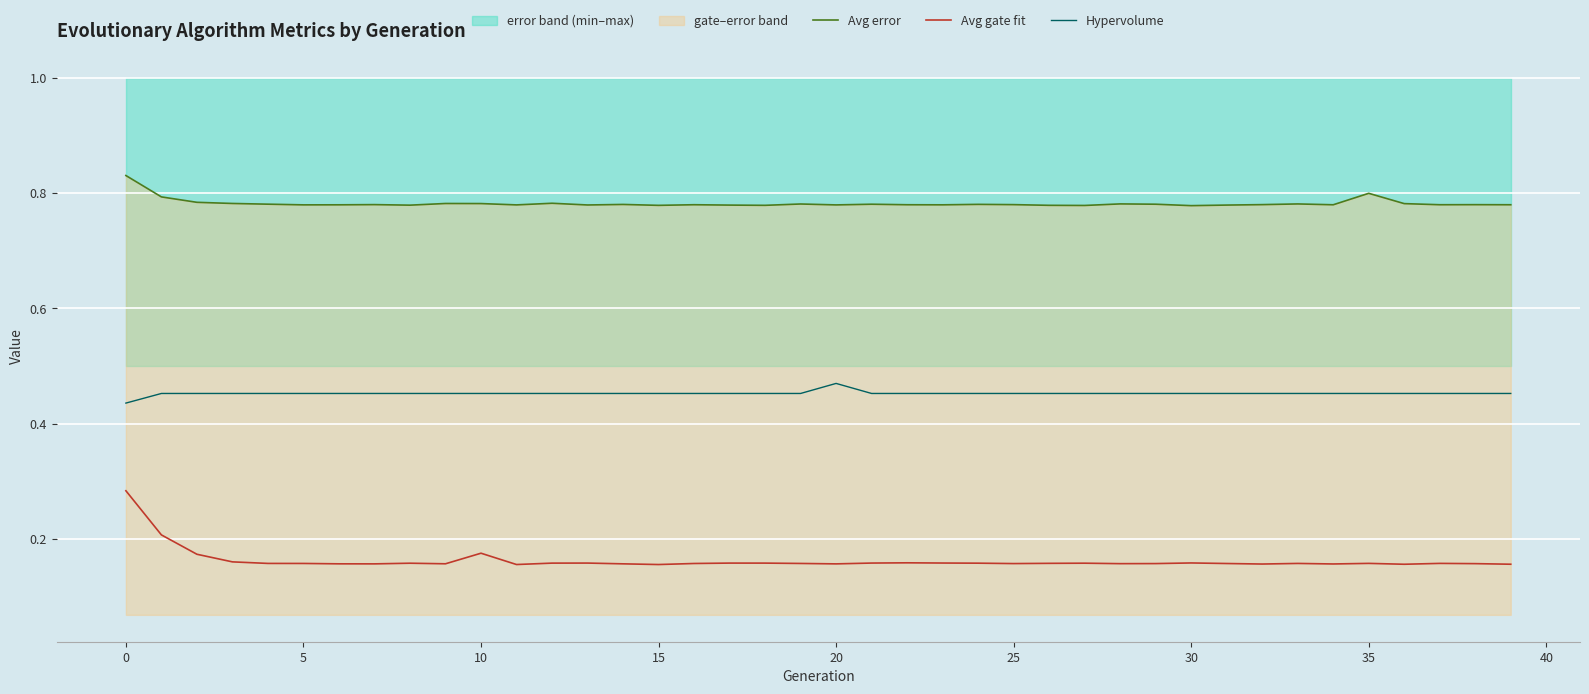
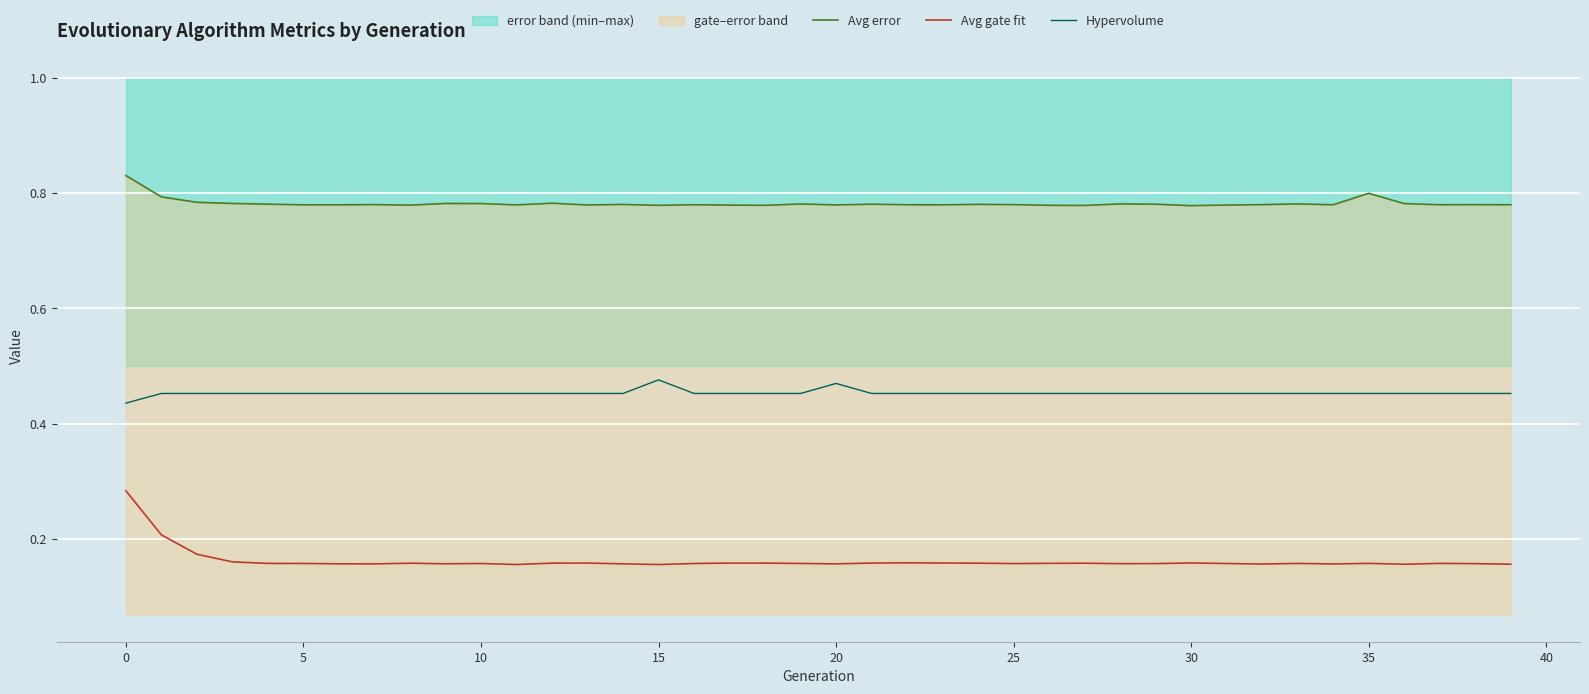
Avg gate fit, 10: 0.18 -> 0.16
Hypervolume, 15: 0.45 -> 0.48
